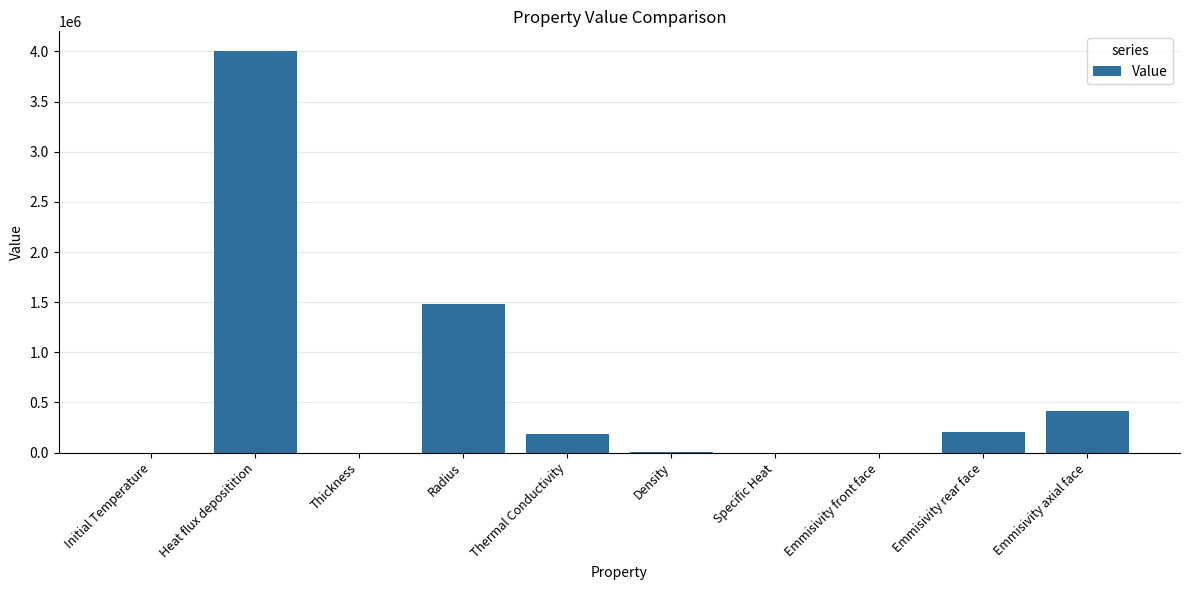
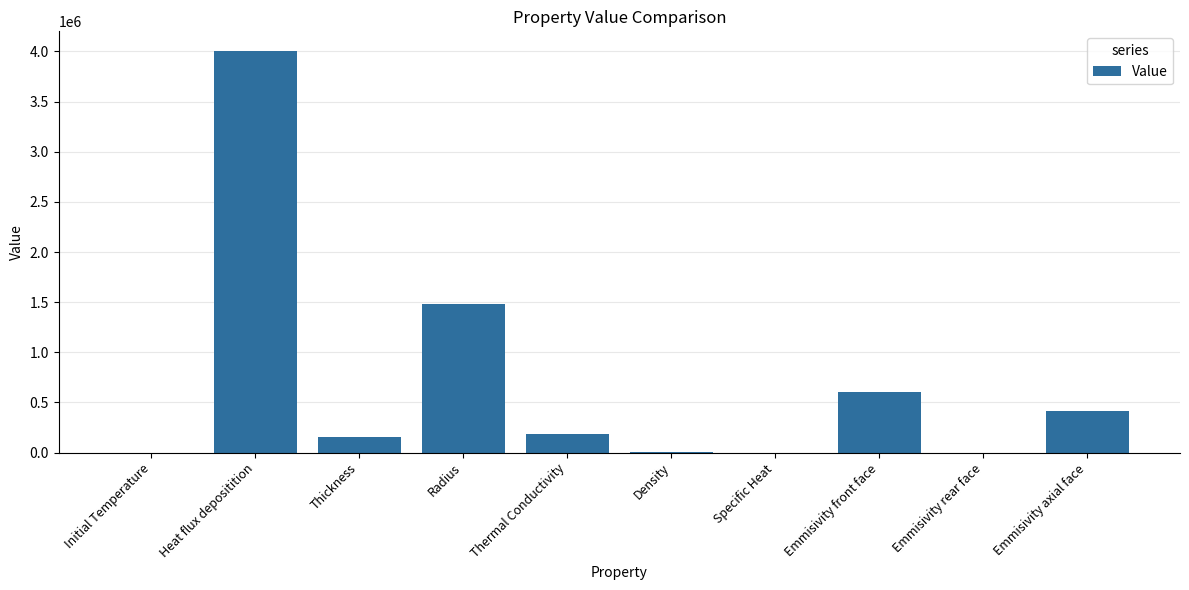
Thickness: 0 -> 150000
Emmisivity front face: 0 -> 600000
Emmisivity rear face: 210000 -> 0
